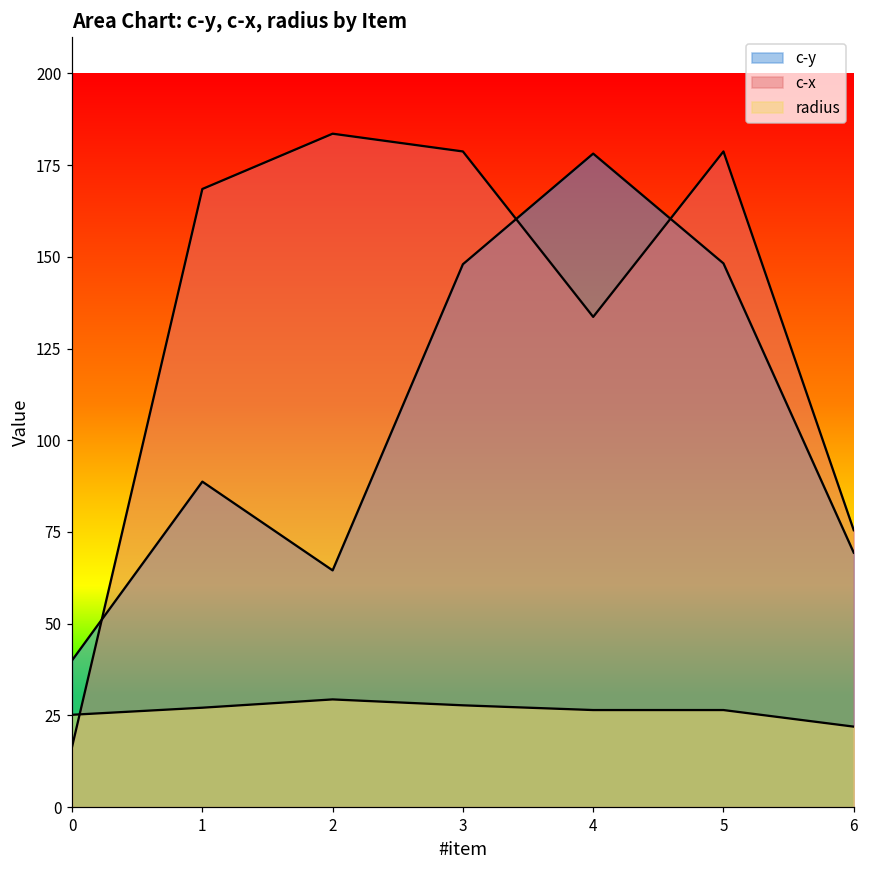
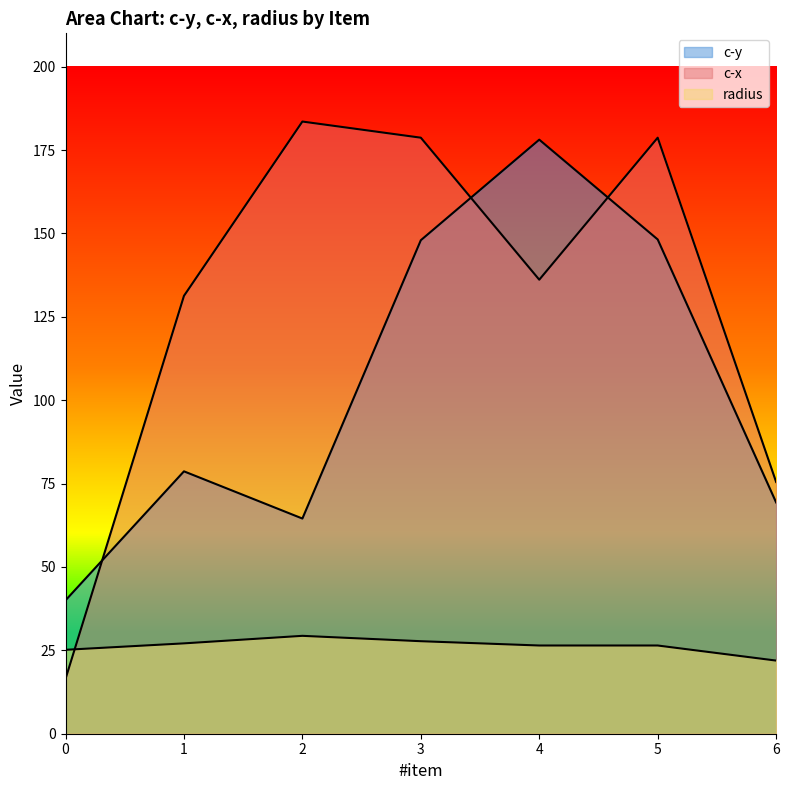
c-y, 1: 89 -> 79
c-x, 1: 168 -> 131
c-x, 4: 134 -> 136
